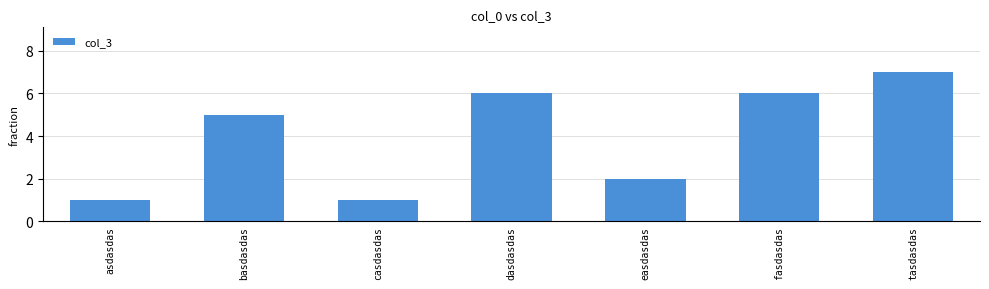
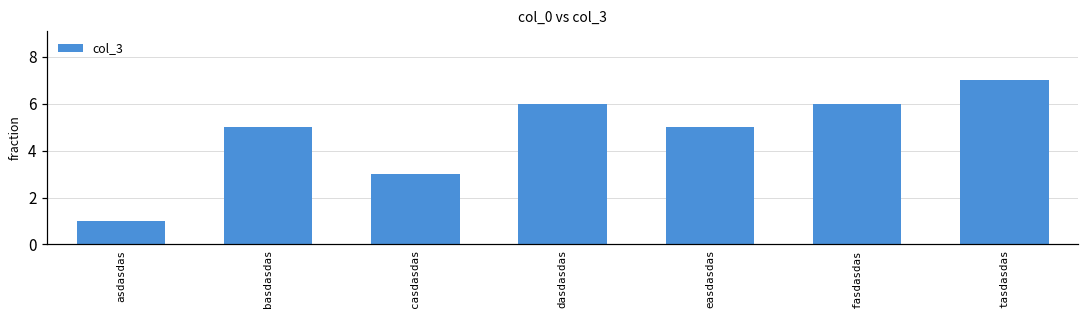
casdasdas: 1 -> 3
easdasdas: 2 -> 5
